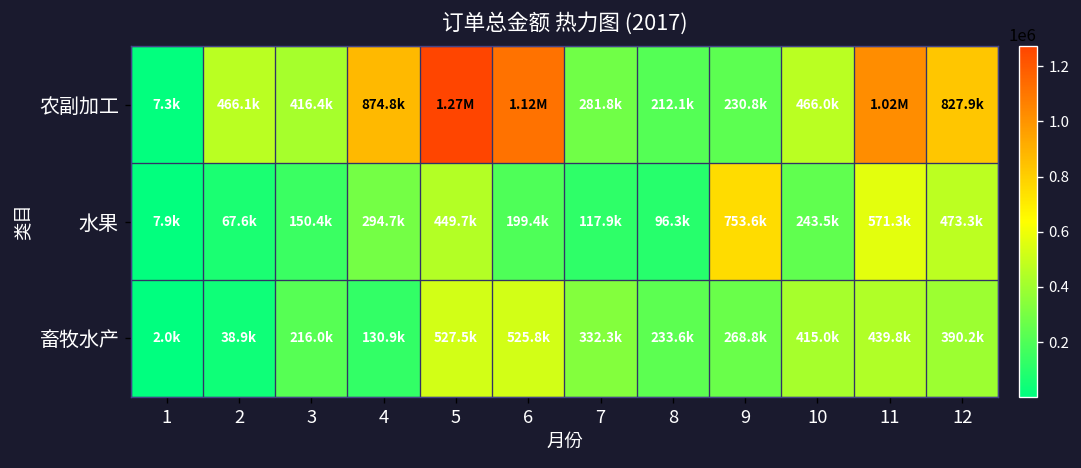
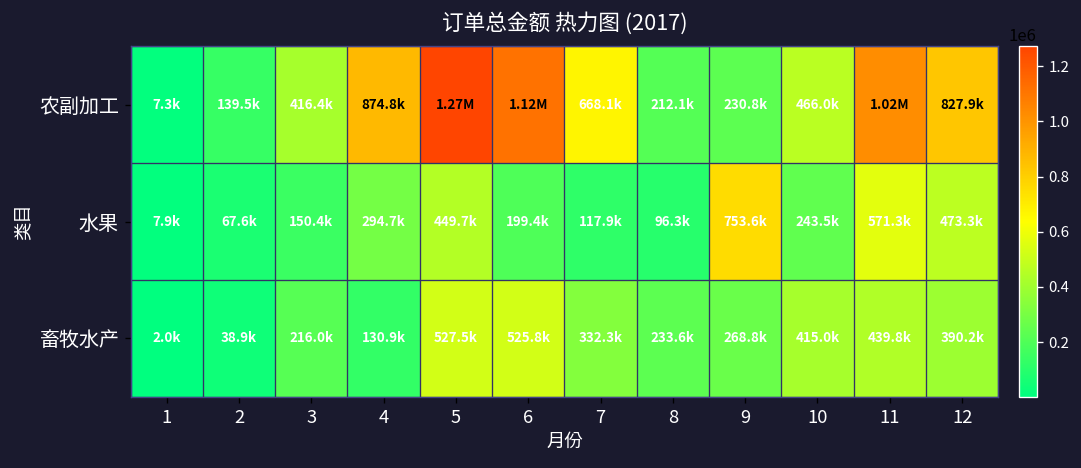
农副加工, 2: 466.1k -> 139.5k
农副加工, 7: 281.8k -> 668.1k
